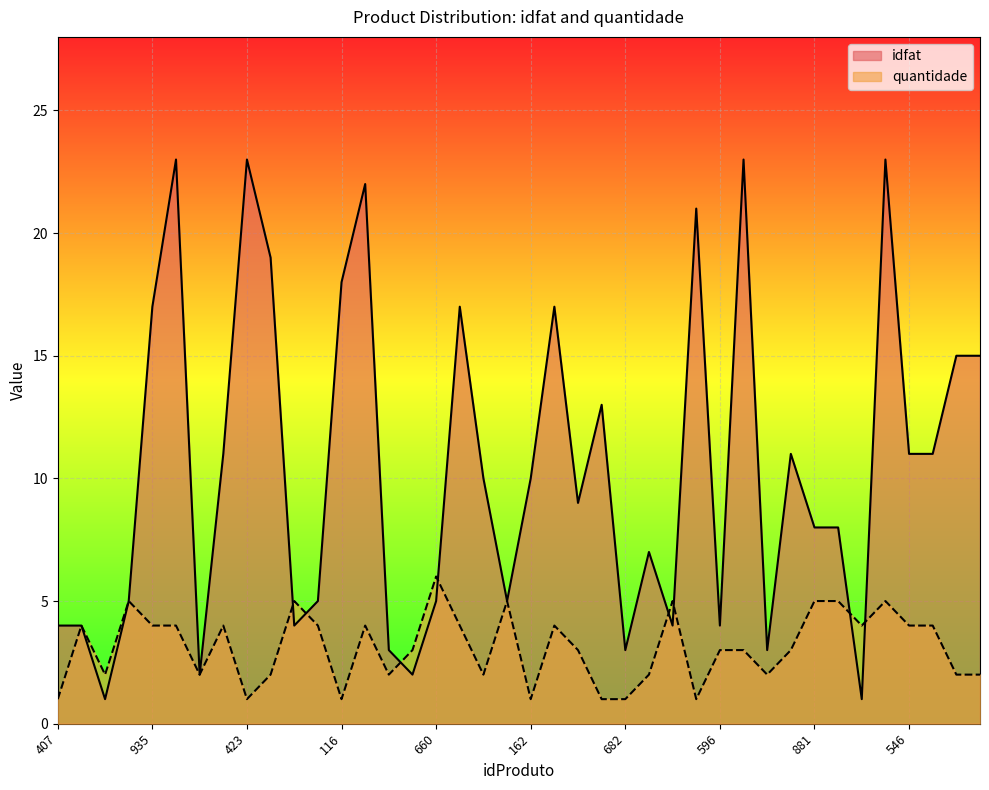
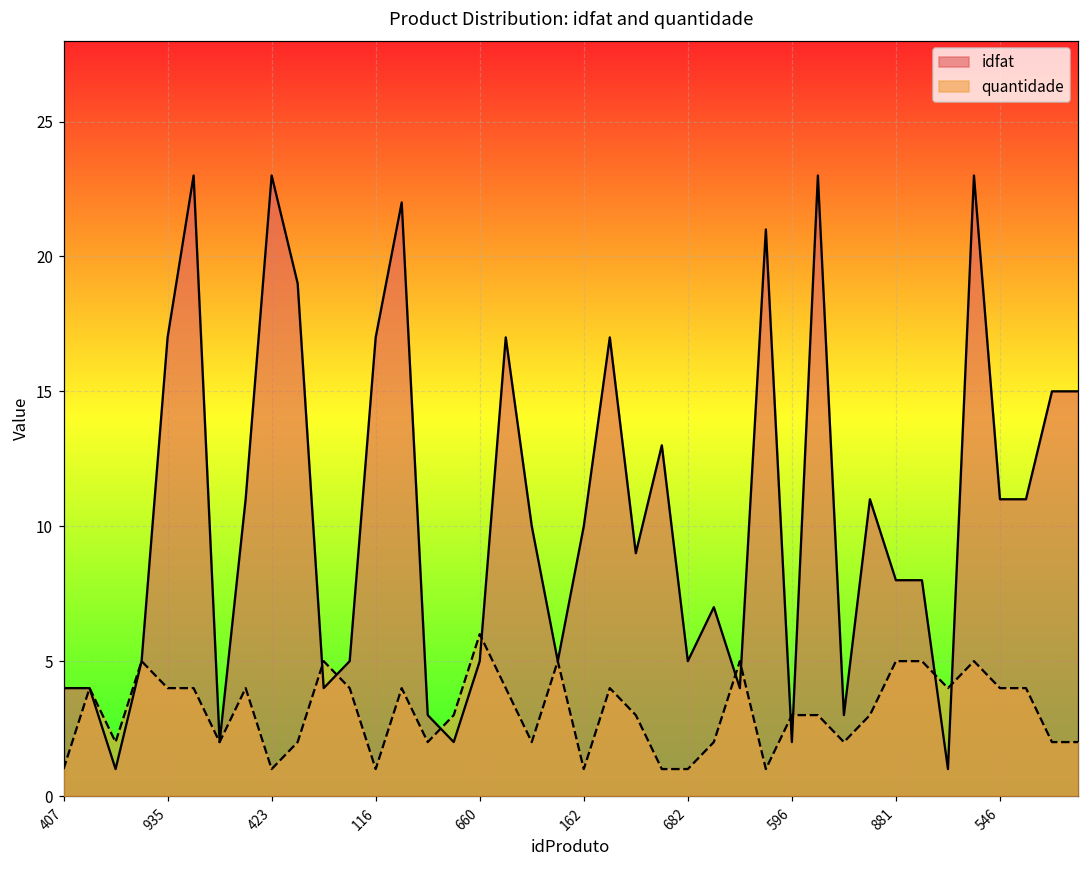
idfat, 116: 18 -> 17
idfat, 682: 3 -> 5
idfat, 596: 4 -> 2
